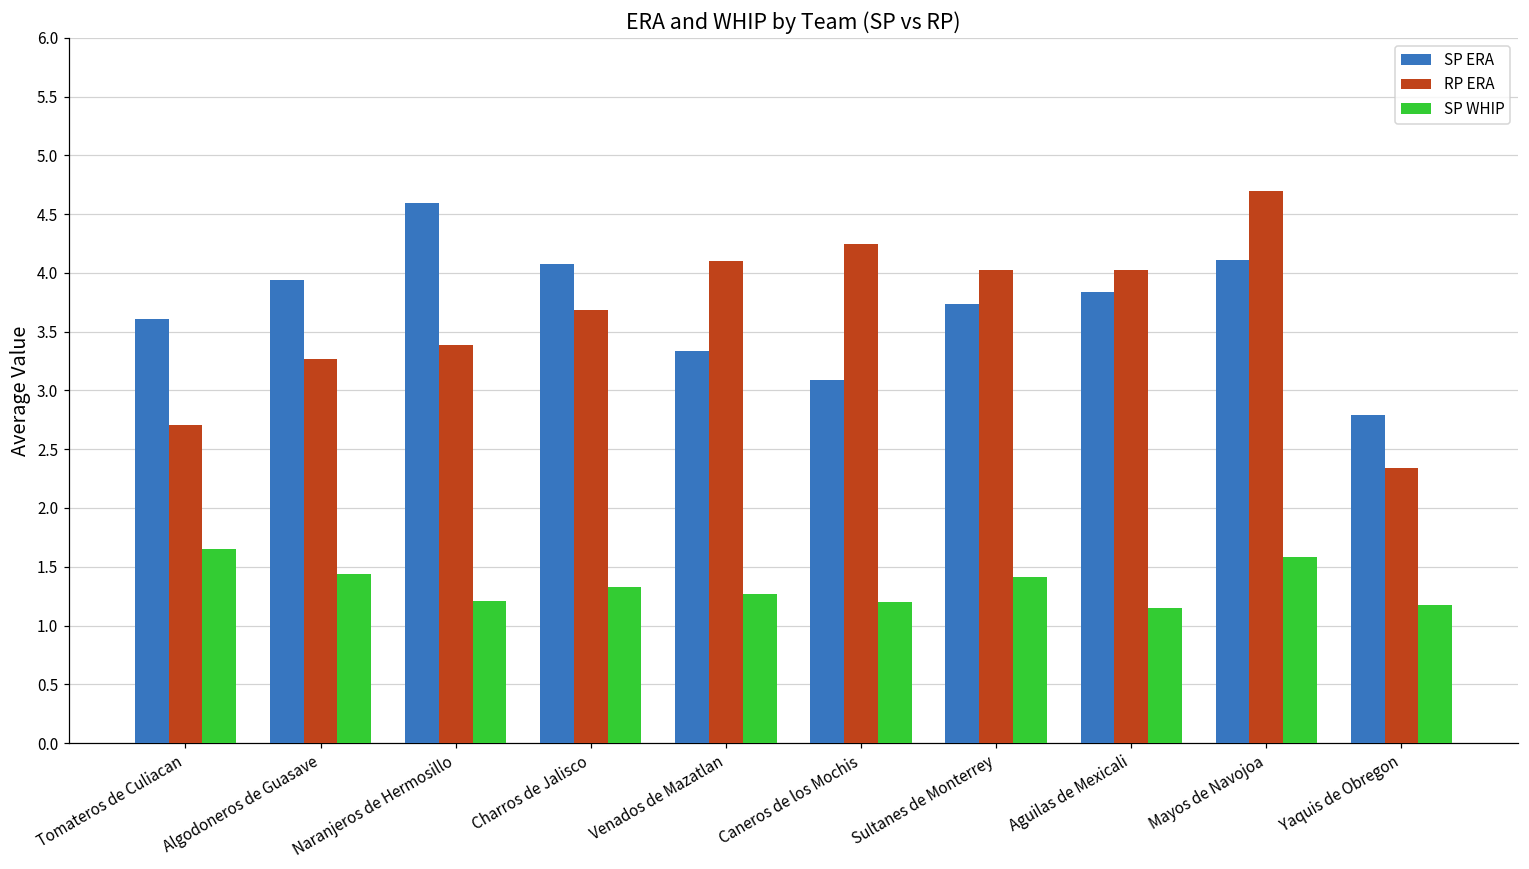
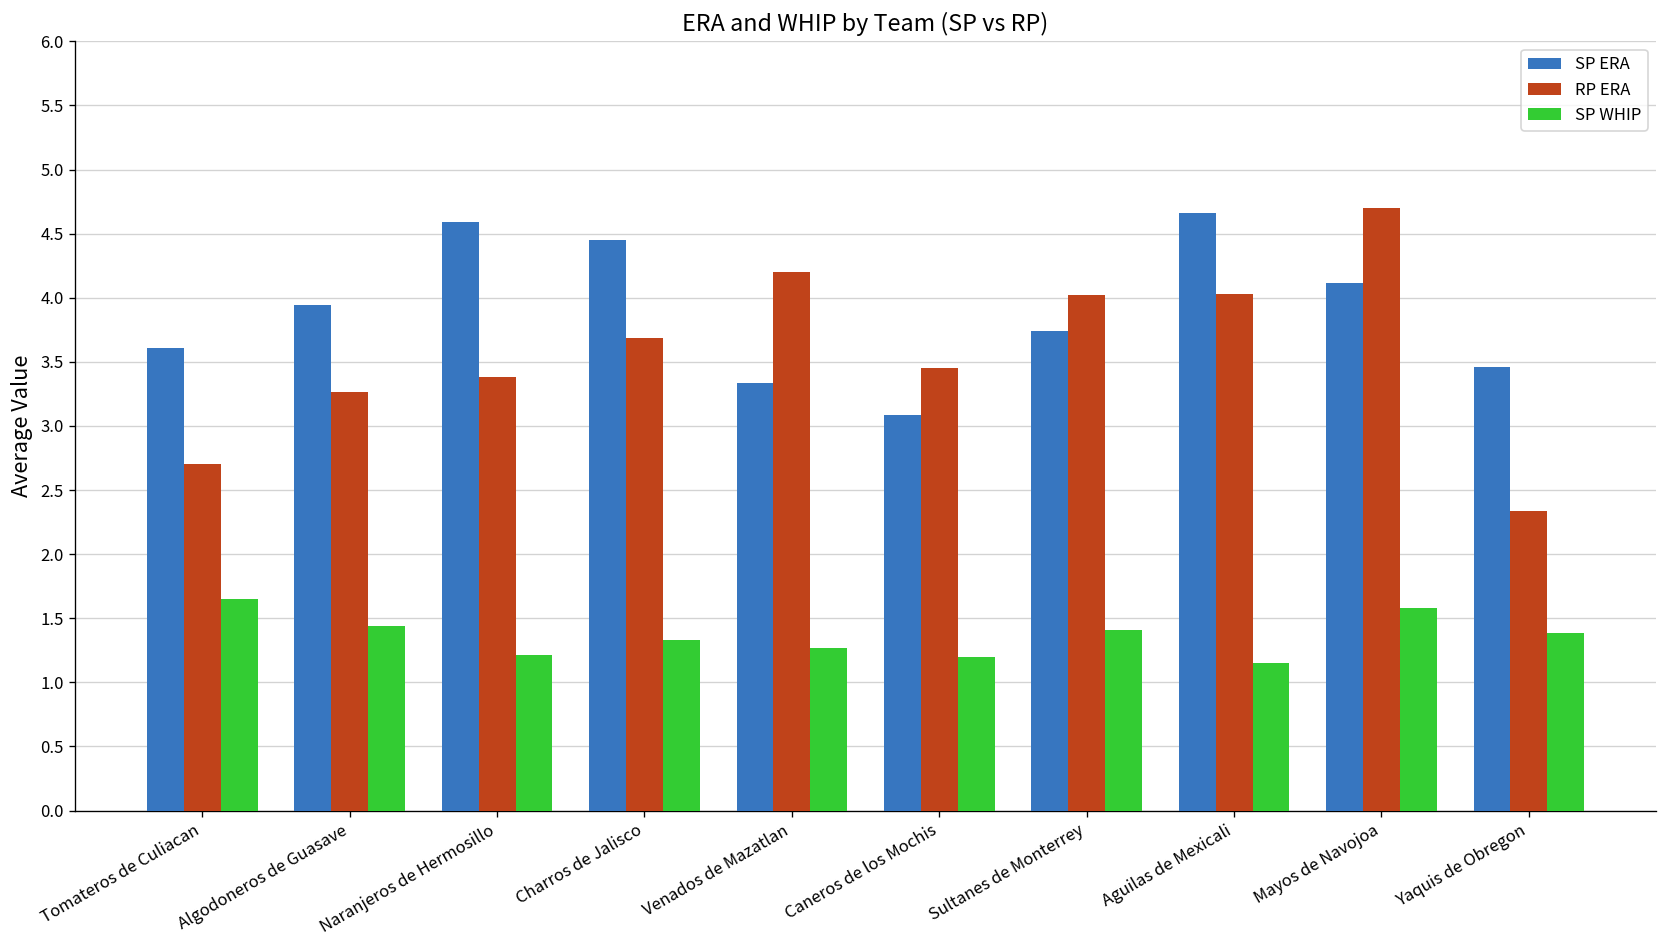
SP ERA, Charros de Jalisco: 4.07 -> 4.45
RP ERA, Venados de Mazatlan: 4.11 -> 4.20
RP ERA, Caneros de los Mochis: 4.24 -> 3.45
SP ERA, Aguilas de Mexicali: 3.84 -> 4.66
SP ERA, Yaquis de Obregon: 2.79 -> 3.46
SP WHIP, Yaquis de Obregon: 1.17 -> 1.39
